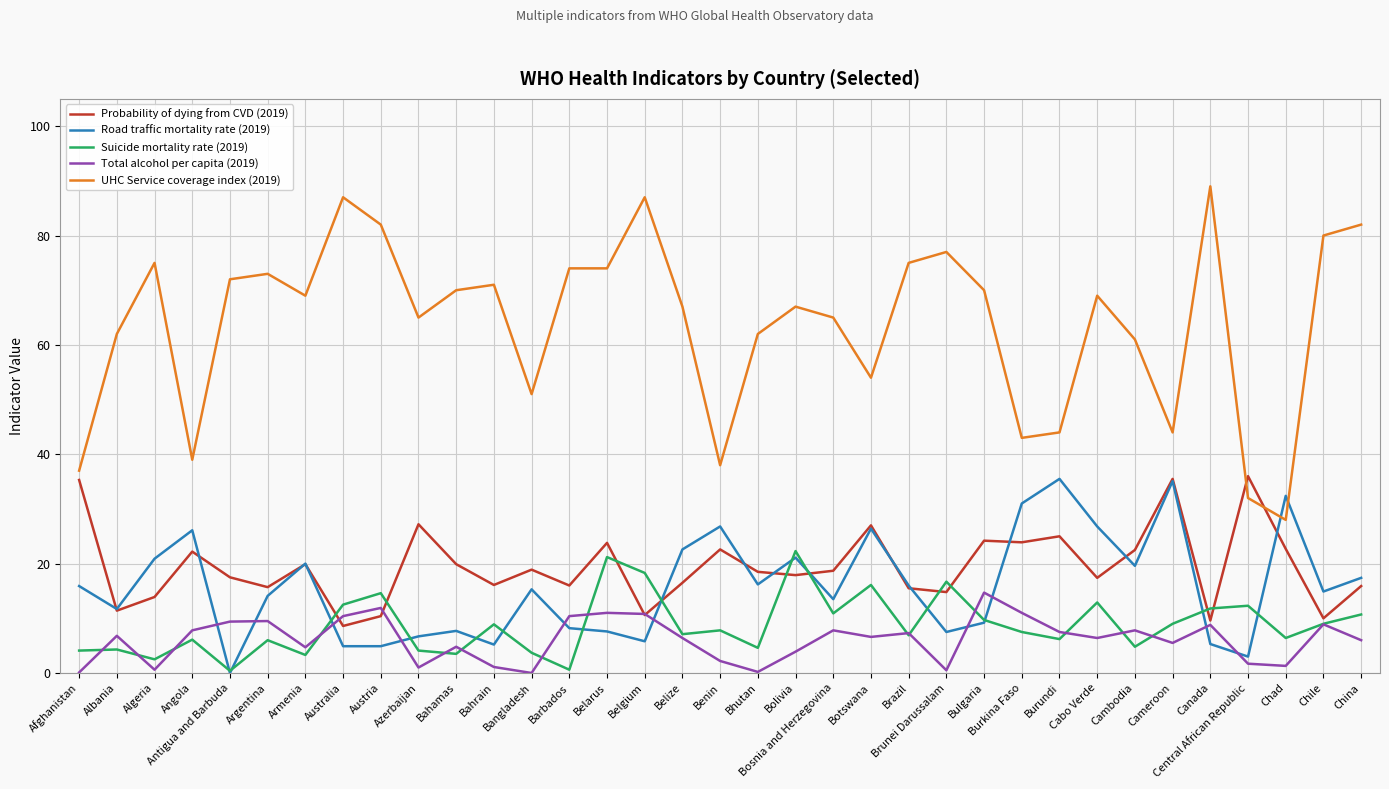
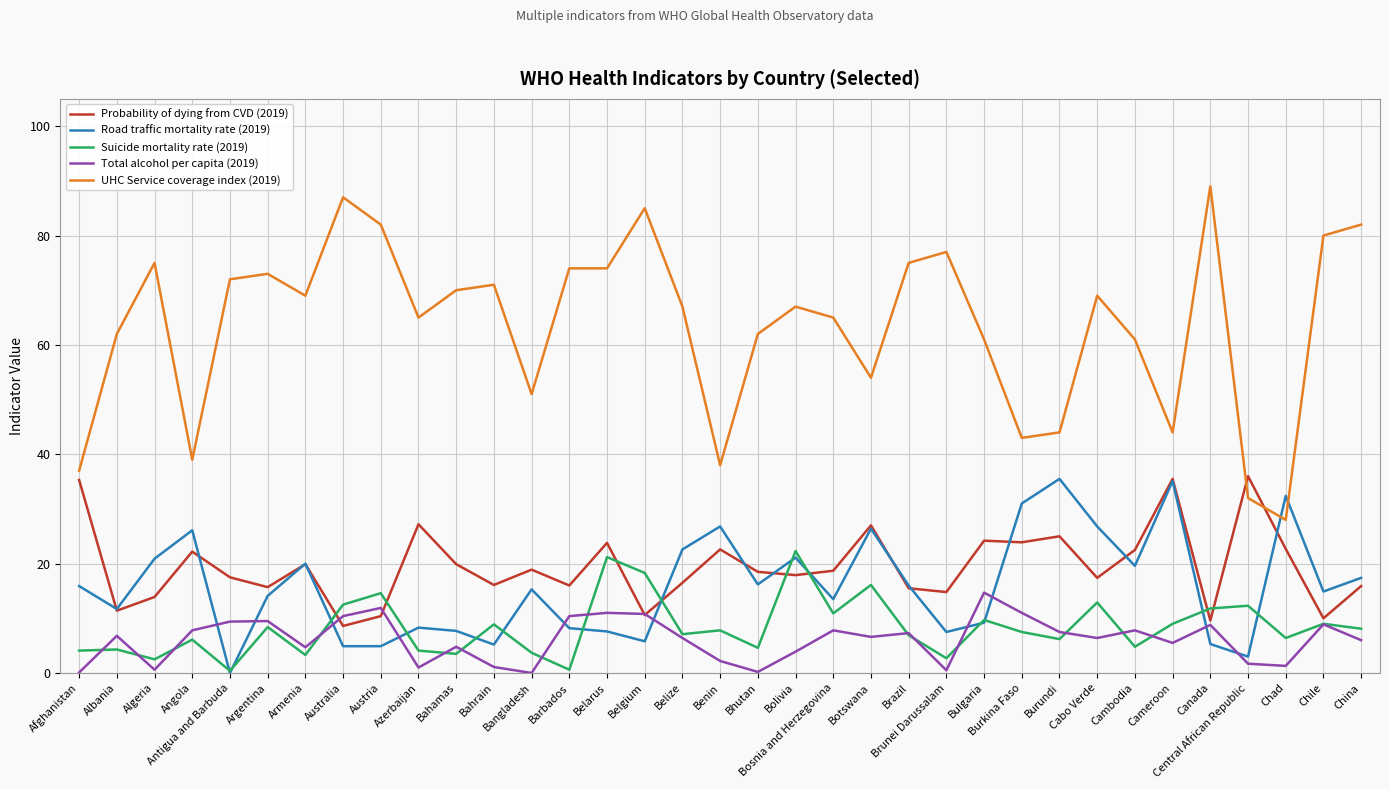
Suicide mortality rate (2019), Argentina: 6 -> 8
Road traffic mortality rate (2019), Azerbaijan: 7 -> 8
UHC Service coverage index (2019), Belgium: 87 -> 85
Suicide mortality rate (2019), Brunei Darussalam: 17 -> 3
UHC Service coverage index (2019), Bulgaria: 70 -> 61
Suicide mortality rate (2019), China: 11 -> 8
